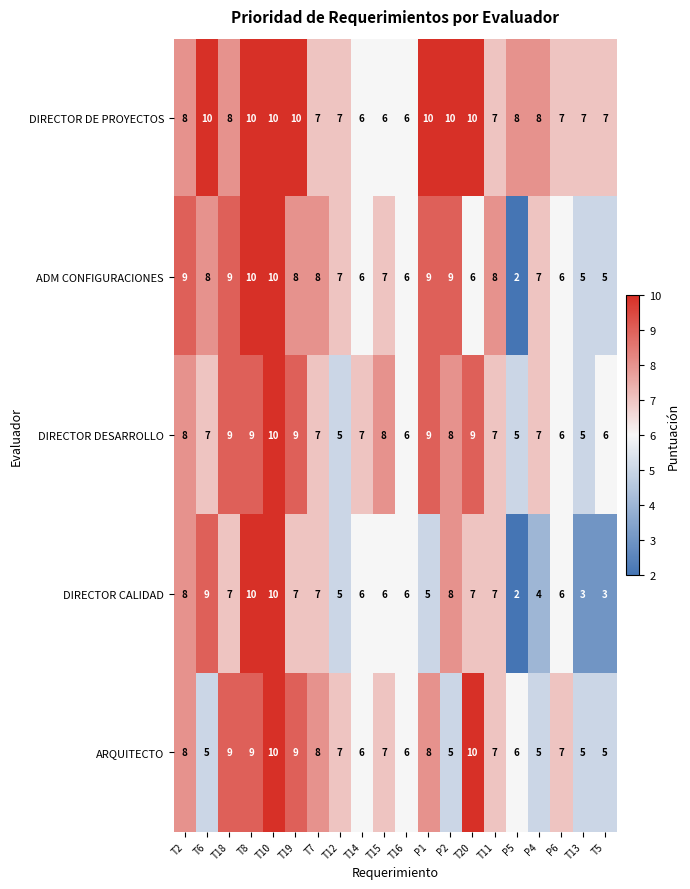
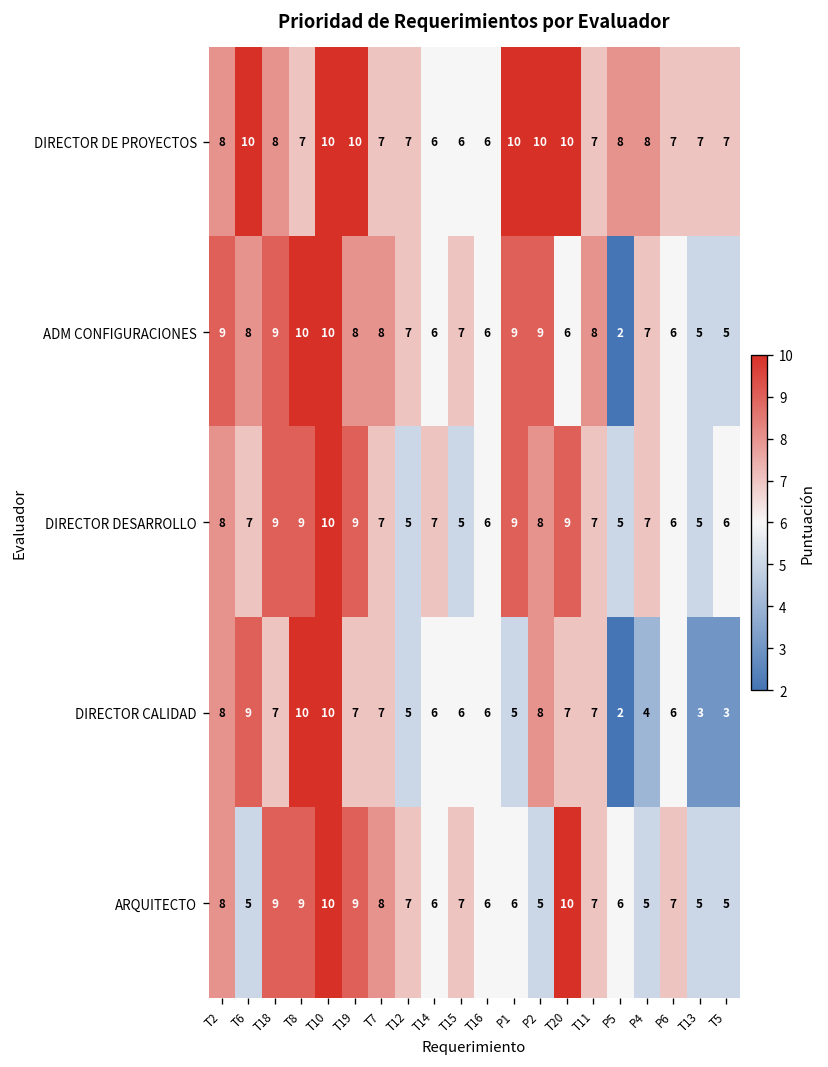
DIRECTOR DE PROYECTOS, T8: 10 -> 7
DIRECTOR DESARROLLO, T15: 8 -> 5
ARQUITECTO, P1: 8 -> 6
